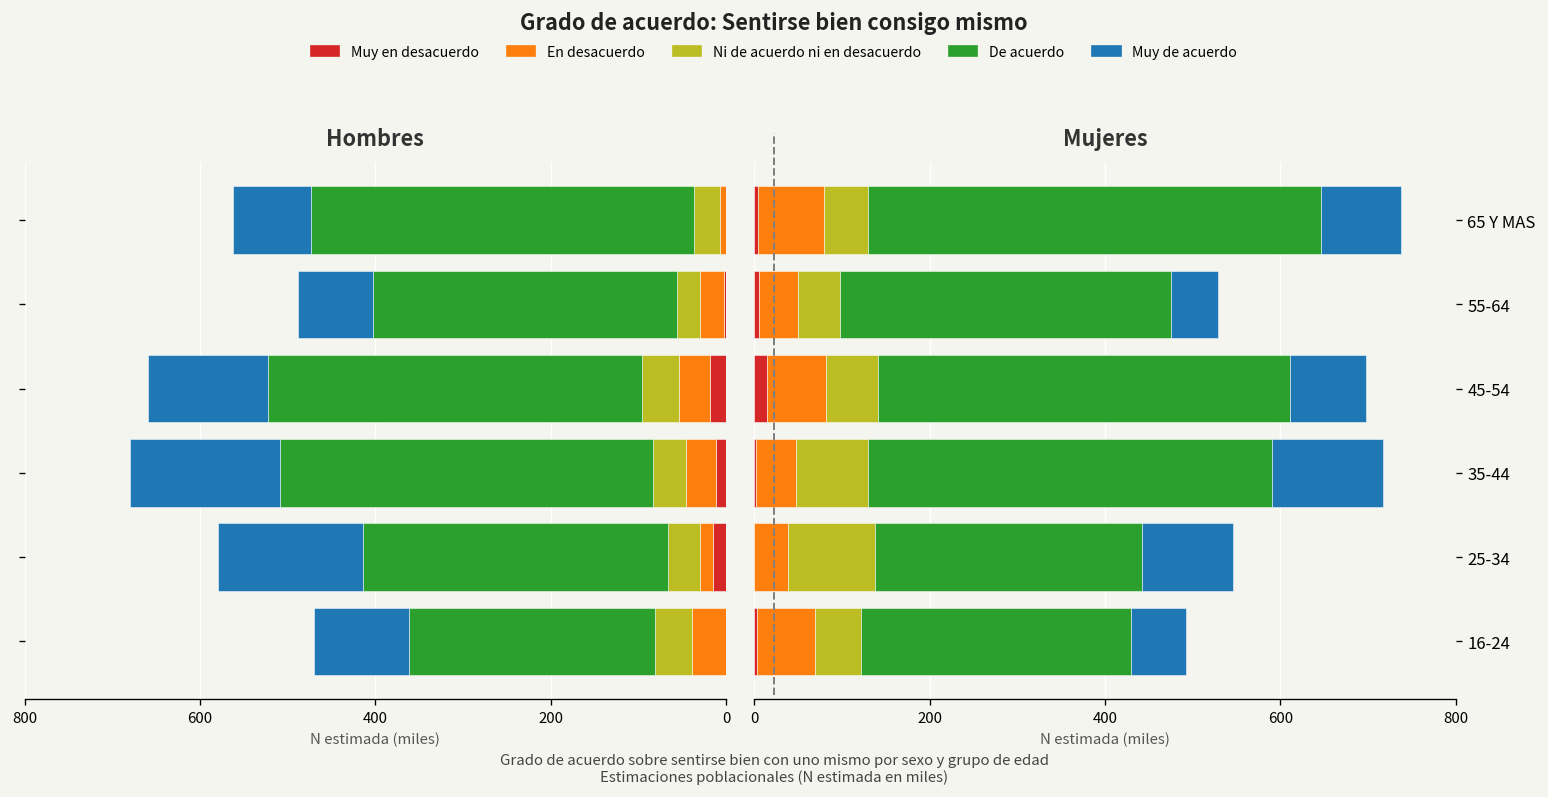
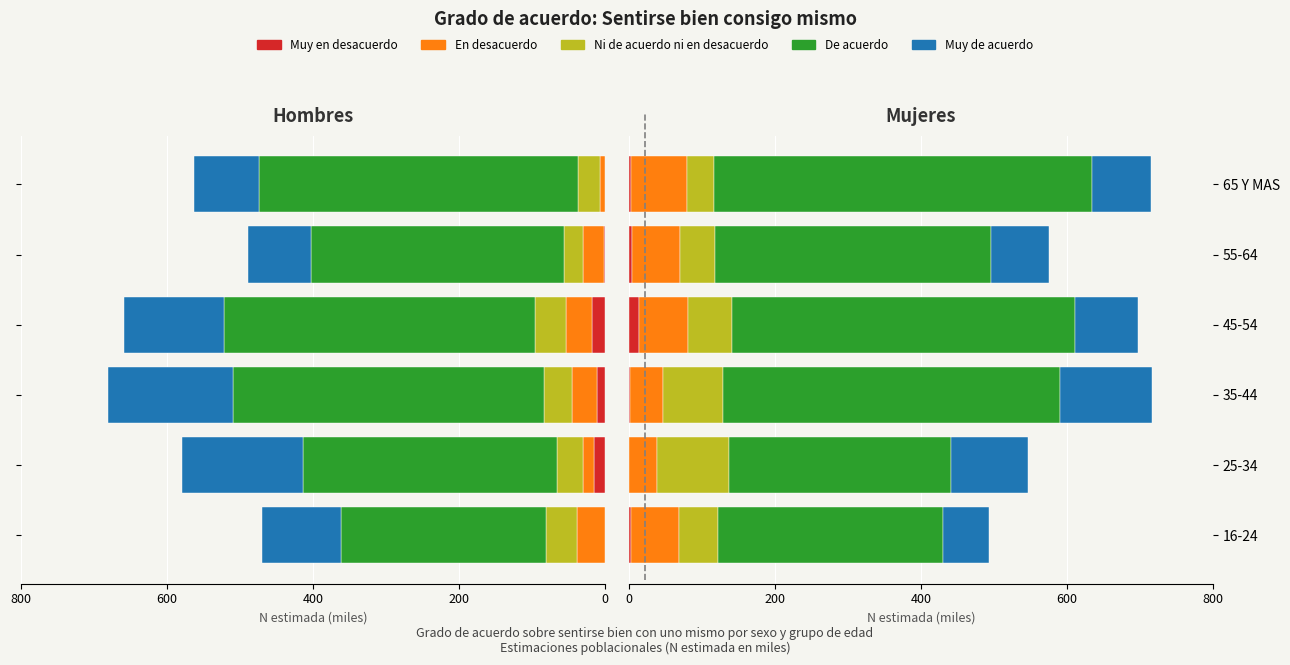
Mujeres, Ni de acuerdo ni en desacuerdo, 65 Y MAS: 50 -> 40
Mujeres, Muy de acuerdo, 65 Y MAS: 90 -> 80
Mujeres, En desacuerdo, 55-64: 40 -> 70
Mujeres, Muy de acuerdo, 55-64: 50 -> 80
